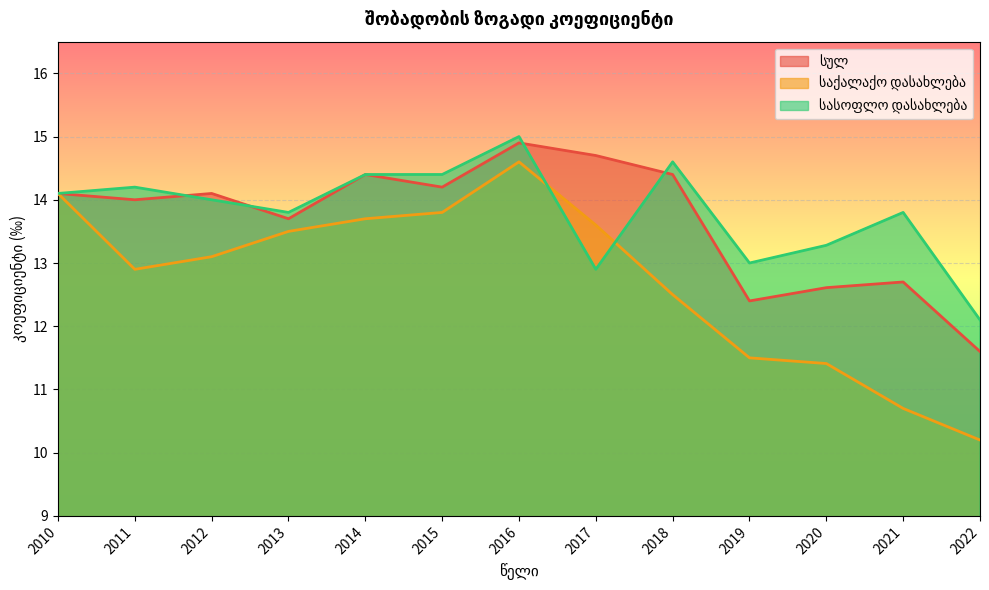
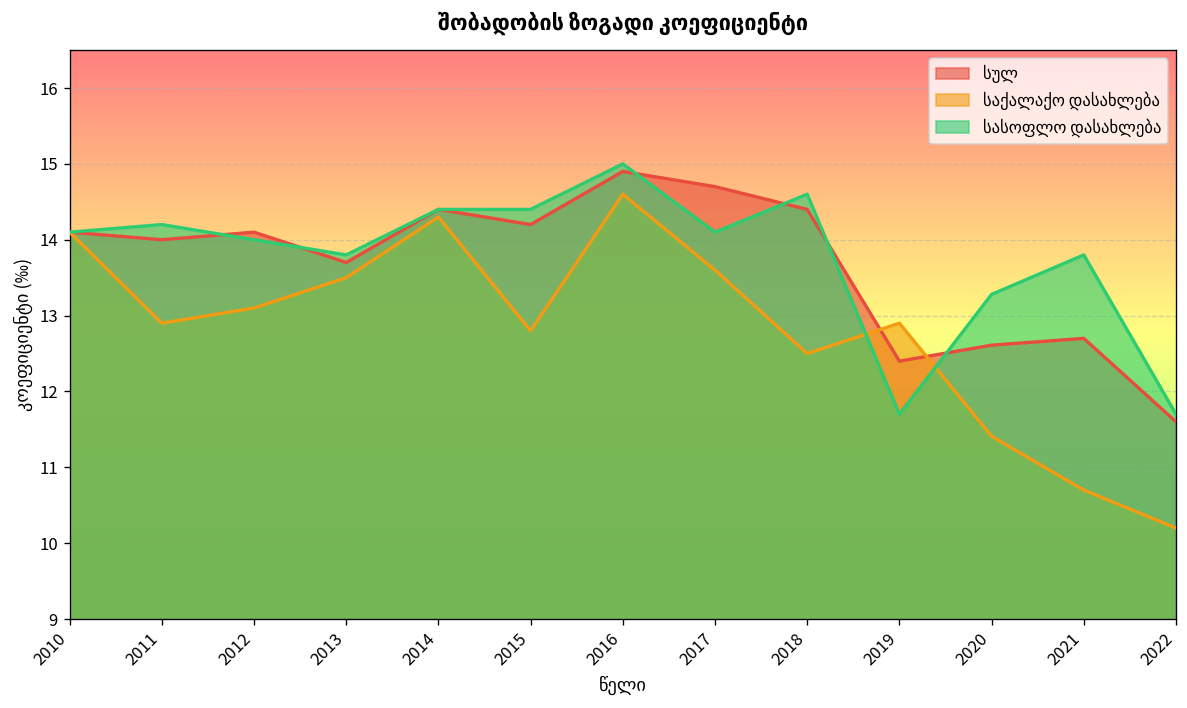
საქალაქო დასახლება, 2014: 13.7 -> 14.3
საქალაქო დასახლება, 2015: 13.8 -> 12.8
სასოფლო დასახლება, 2017: 12.9 -> 14.1
საქალაქო დასახლება, 2019: 11.5 -> 12.9
სასოფლო დასახლება, 2019: 13.0 -> 11.7
სასოფლო დასახლება, 2022: 12.1 -> 11.7
